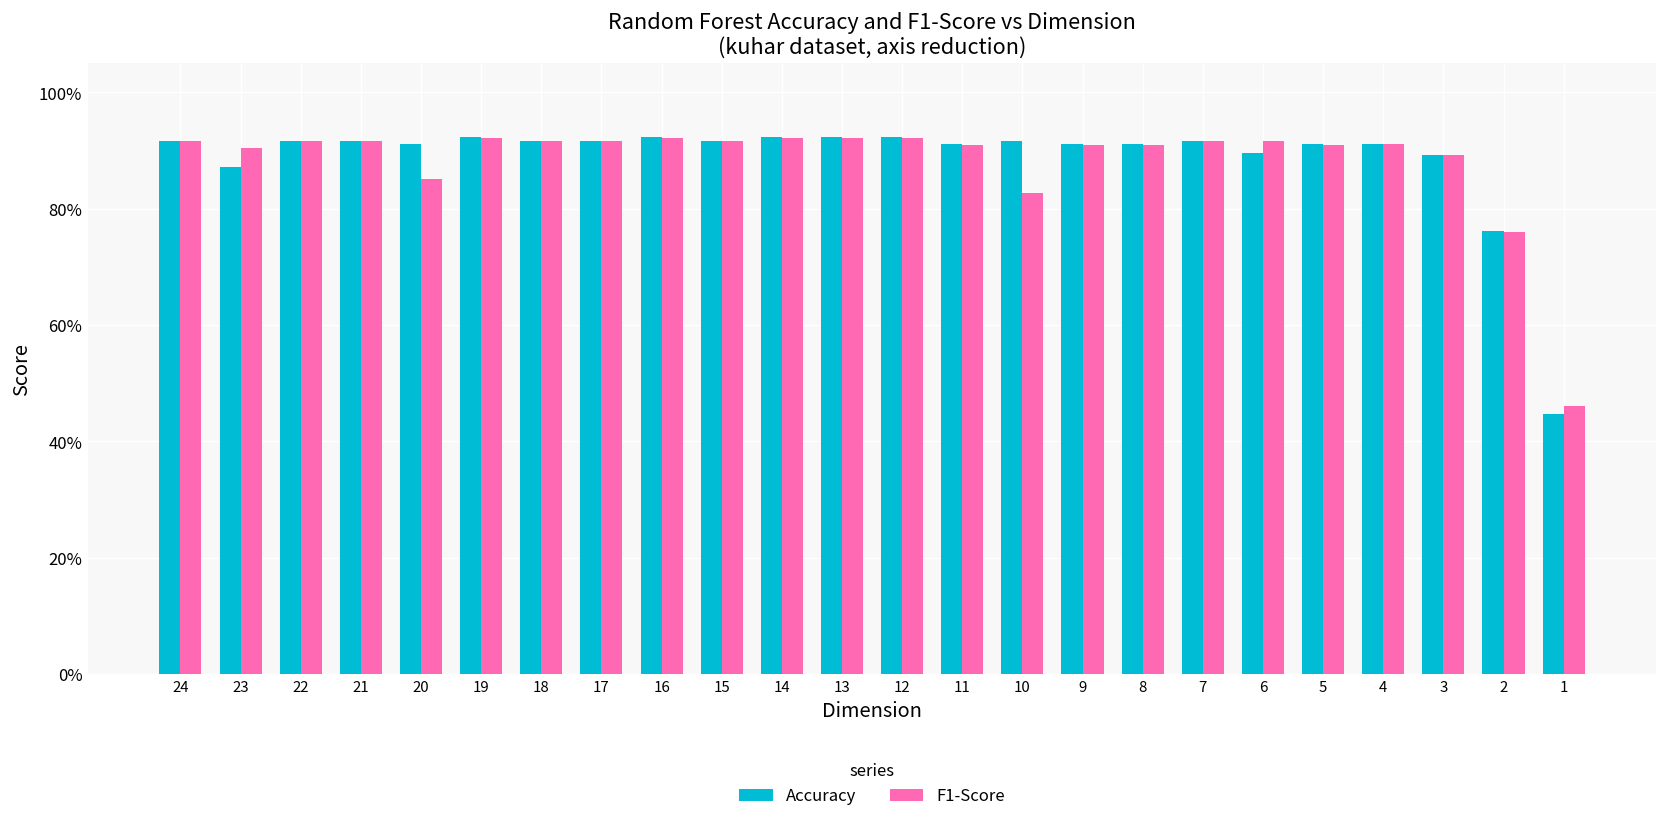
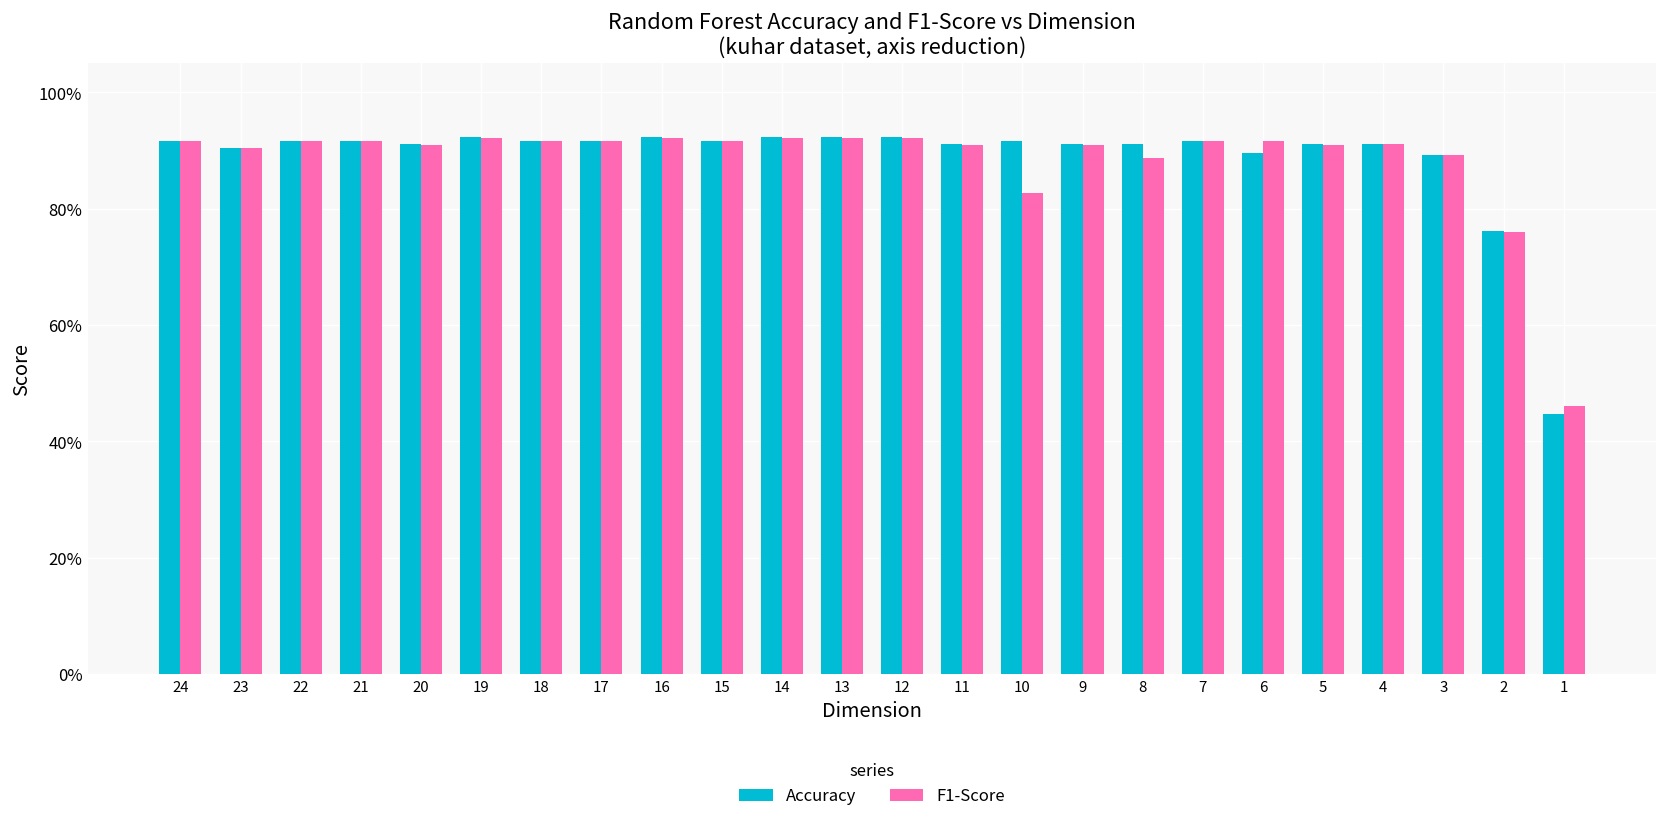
Accuracy, 23: 87% -> 90%
F1-Score, 20: 85% -> 91%
F1-Score, 8: 91% -> 89%
